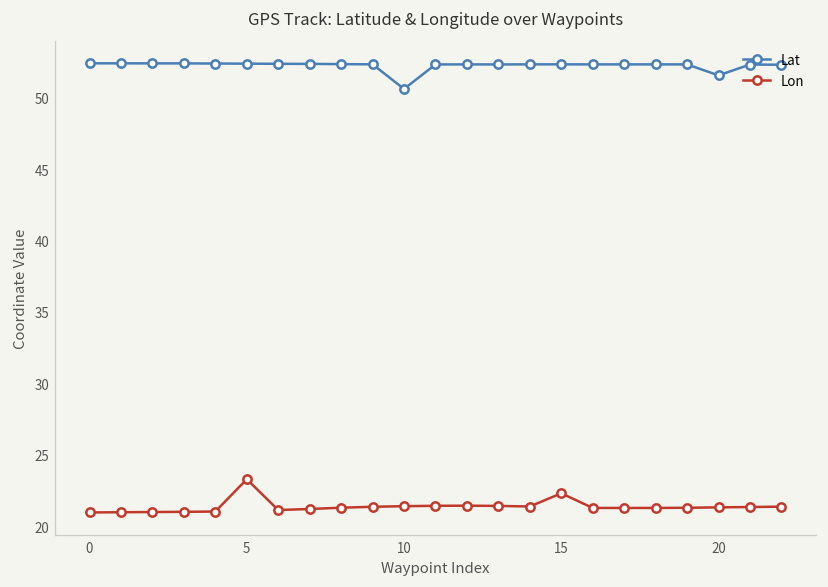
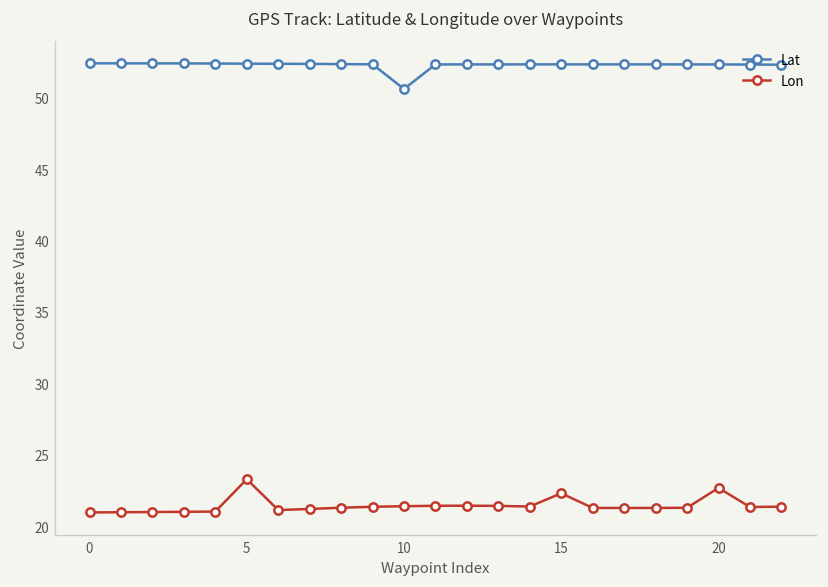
Lat, 20: 51.6 -> 52.3
Lon, 20: 21.3 -> 22.7
